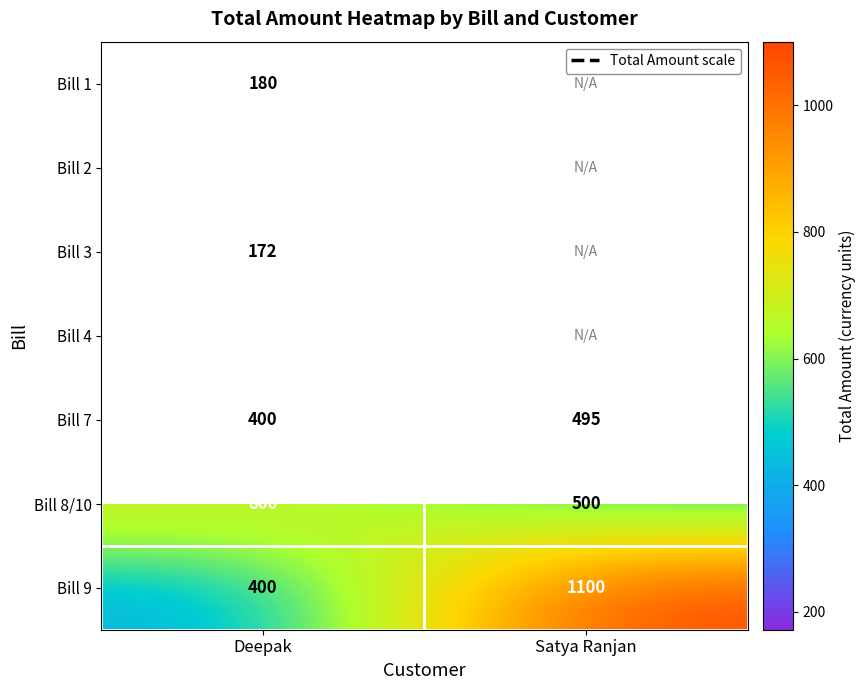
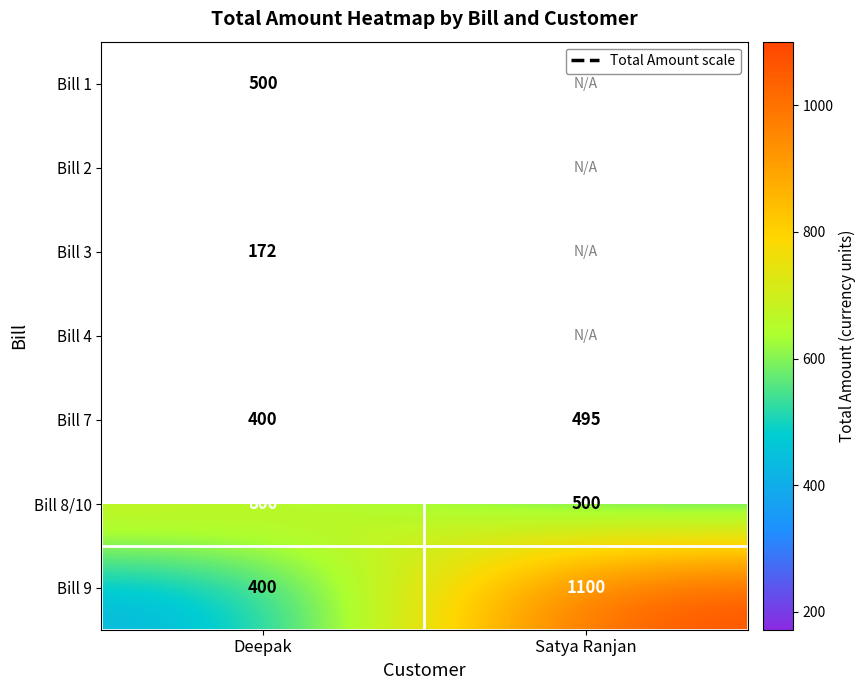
Bill 1, Deepak: 180 -> 500
